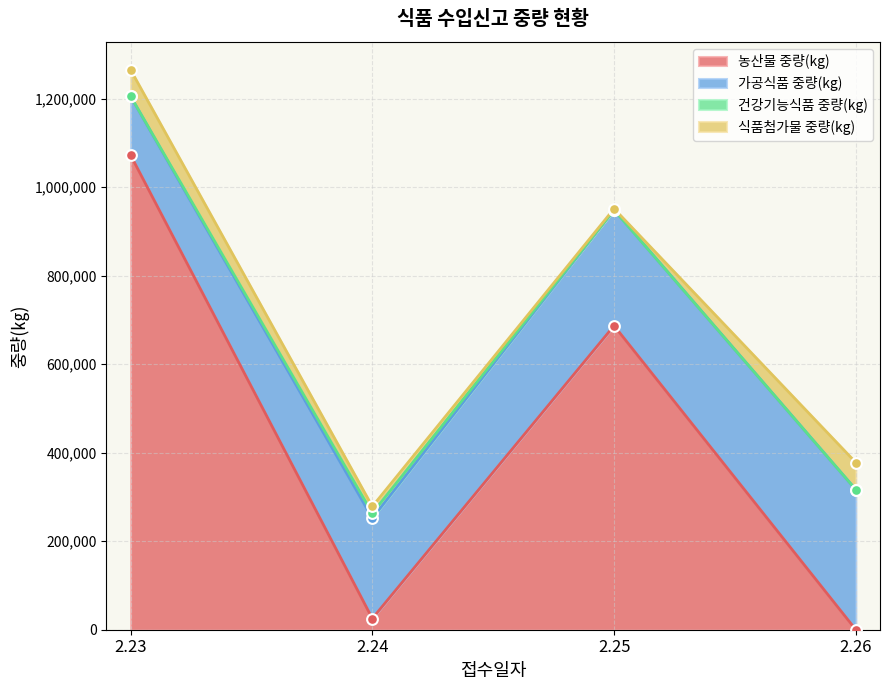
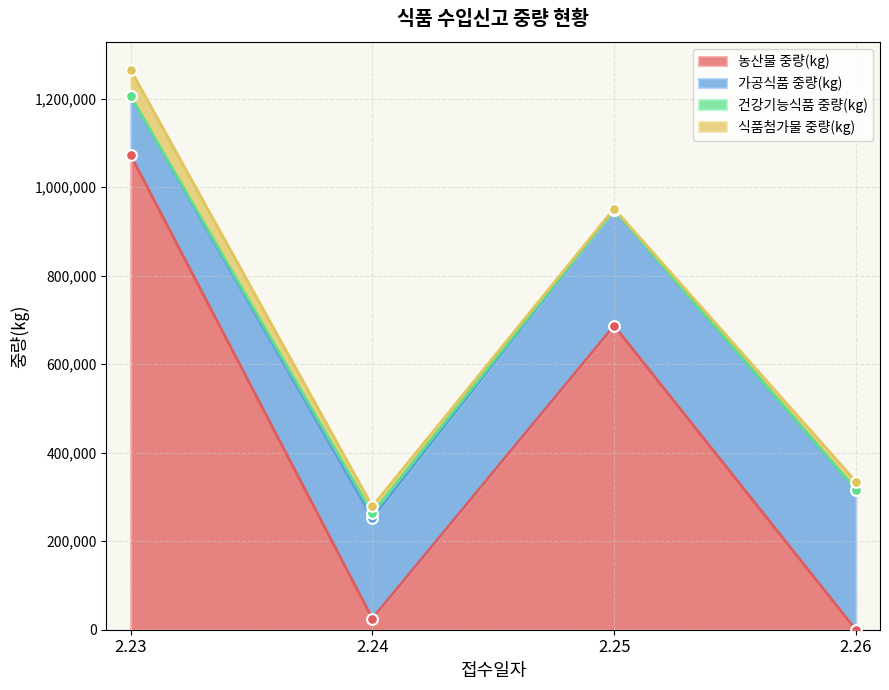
식품첨가물 중량(kg), 2.26: 60,000 -> 20,000
